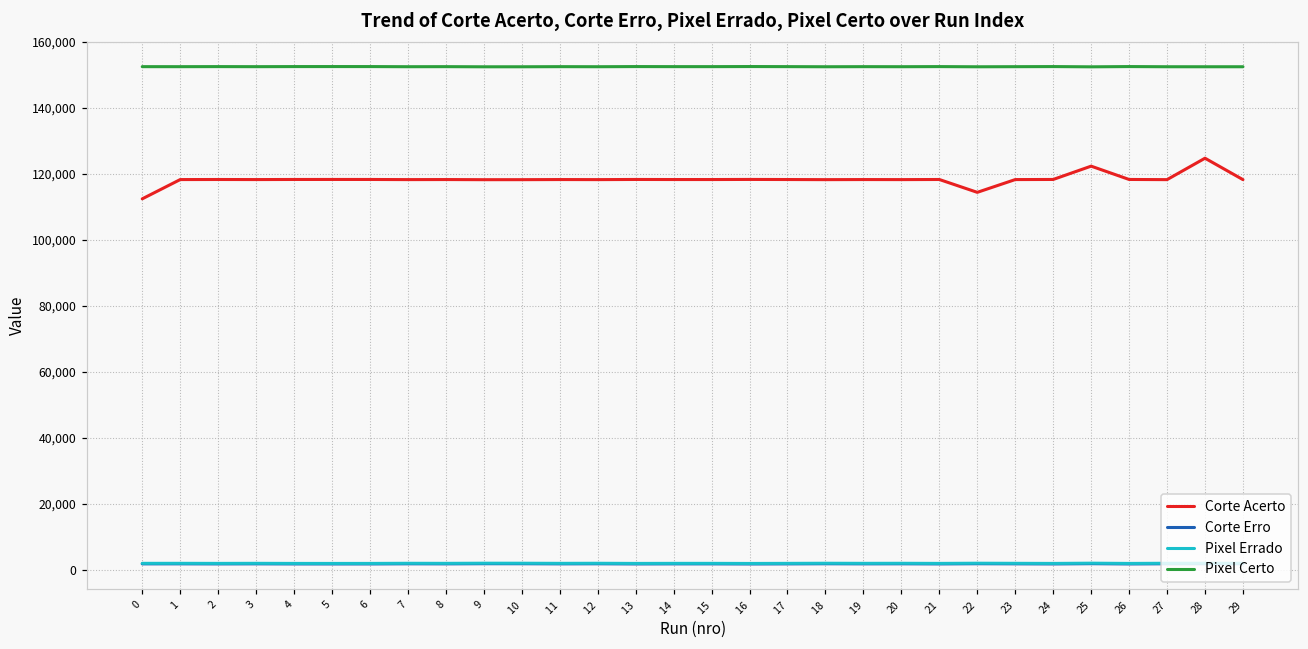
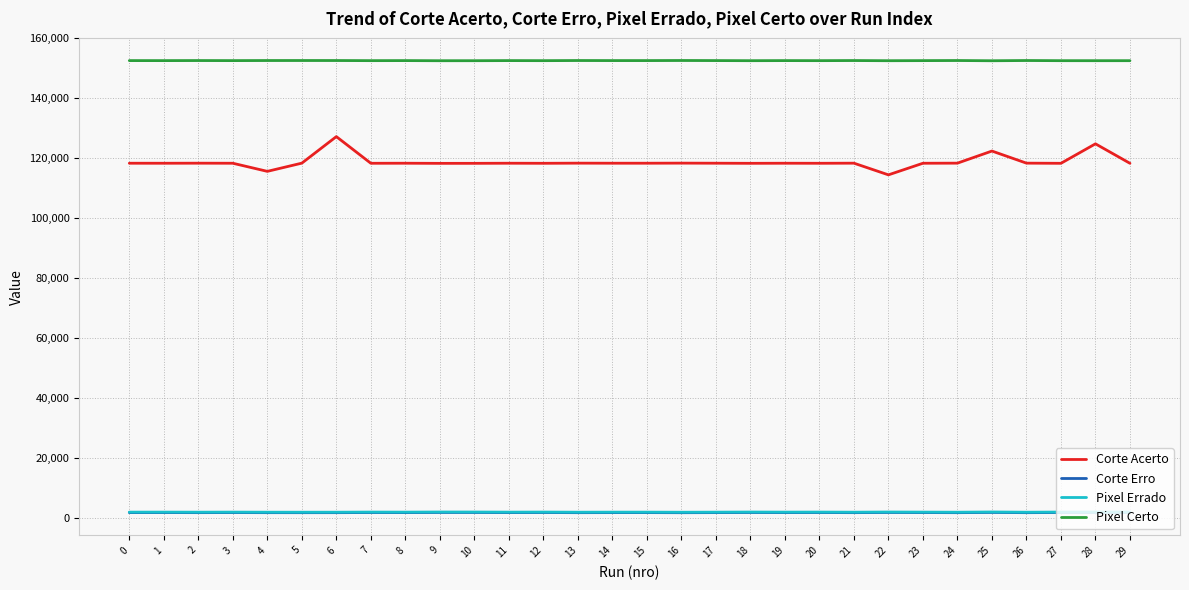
Corte Acerto, 0: 112,000 -> 118,000
Corte Acerto, 4: 118,000 -> 116,000
Corte Acerto, 6: 118,000 -> 127,000
